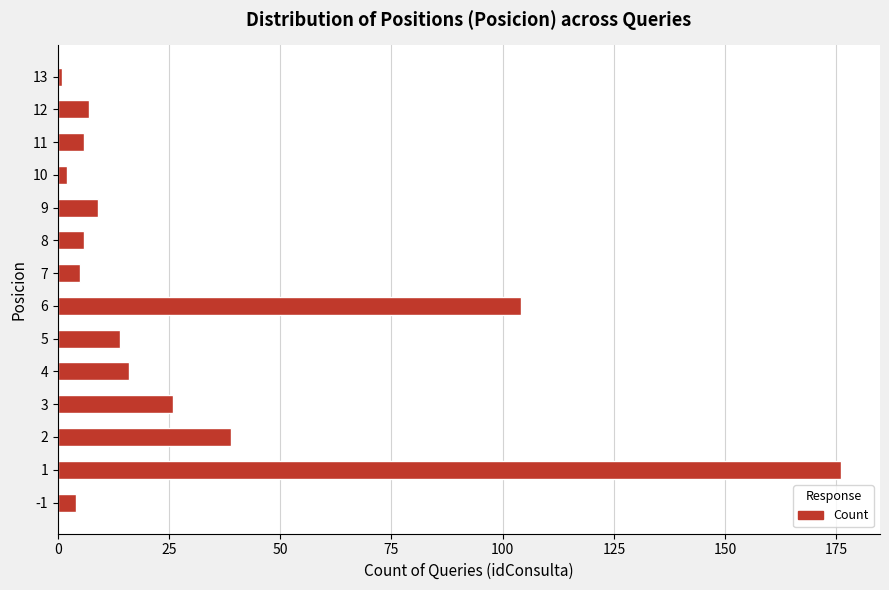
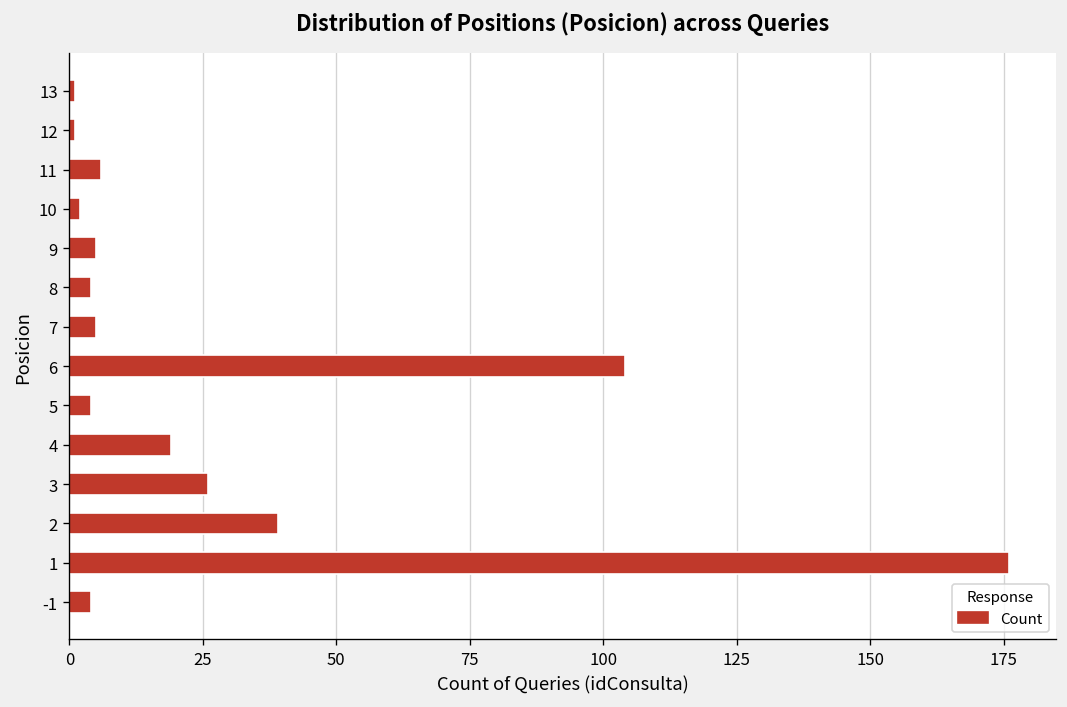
12: 7 -> 1
9: 9 -> 5
8: 6 -> 4
5: 14 -> 4
4: 16 -> 19
